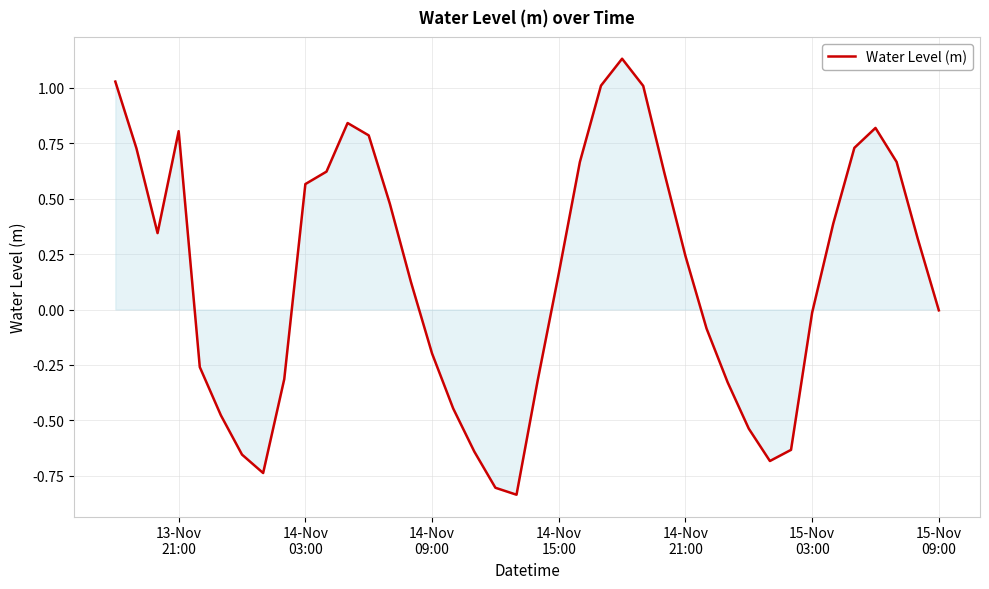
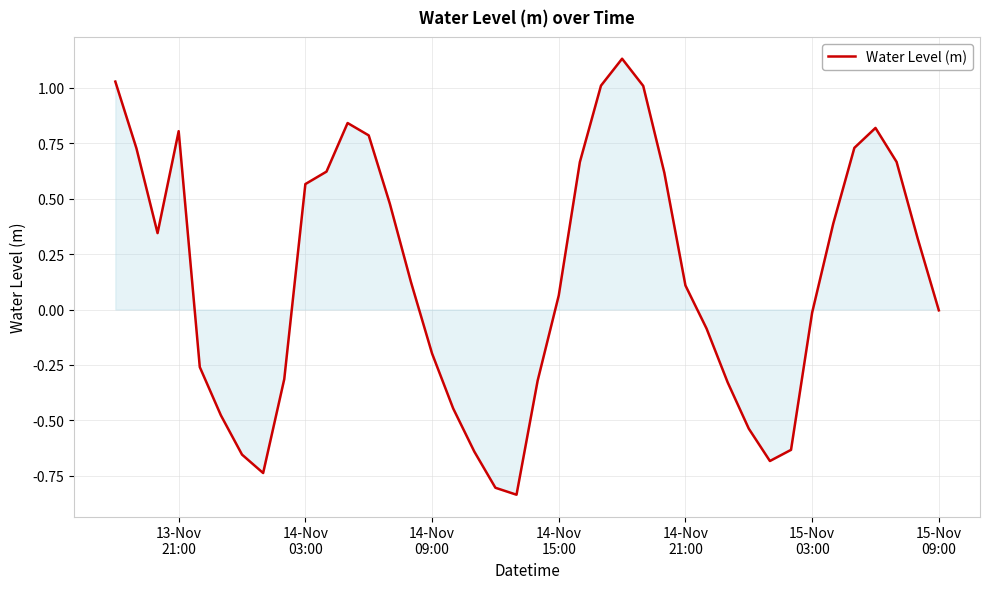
Water Level (m), 14-Nov 15:00: 0.16 -> 0.06
Water Level (m), 14-Nov 21:00: 0.24 -> 0.11
